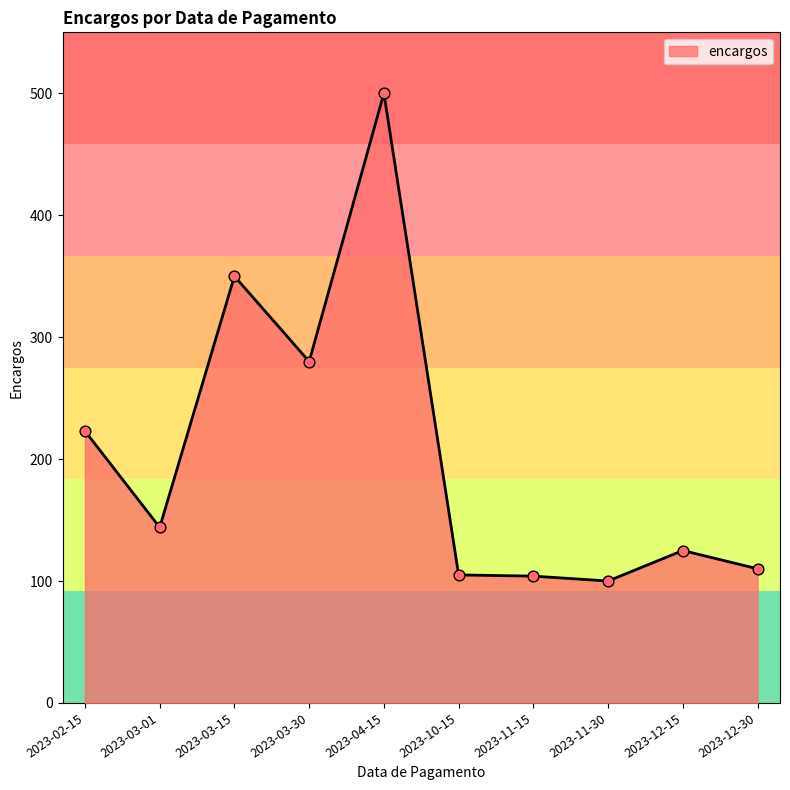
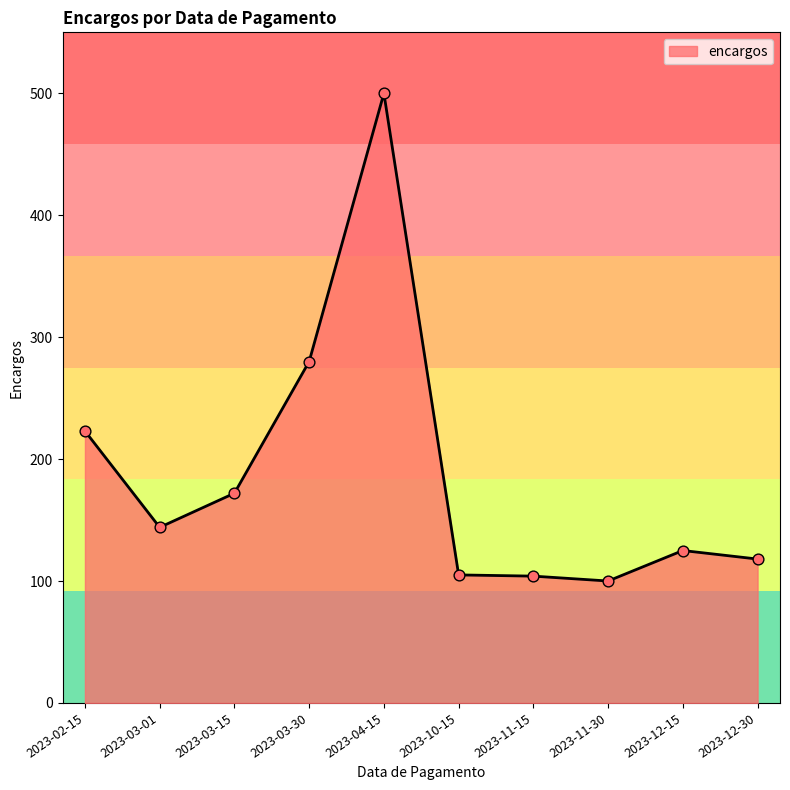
2023-03-15: 350 -> 172
2023-12-30: 110 -> 118
